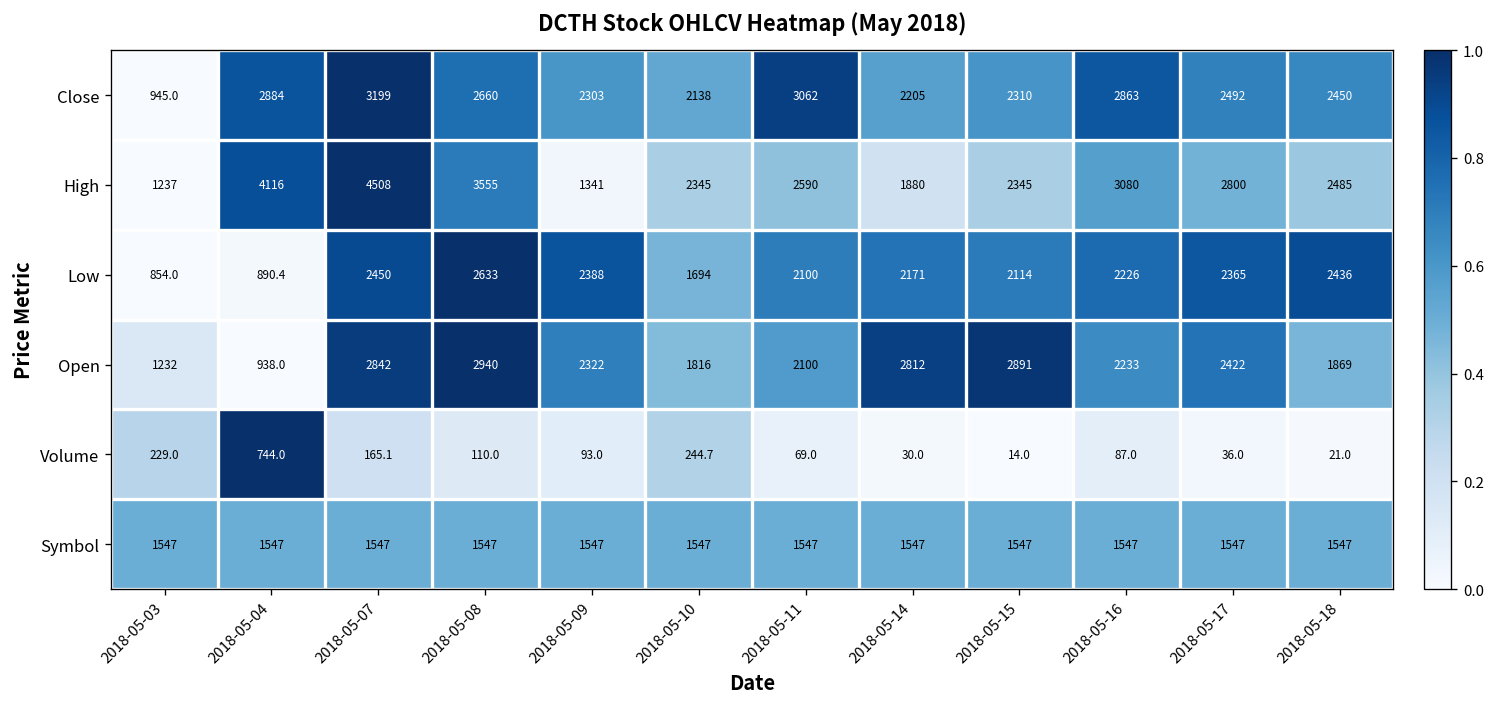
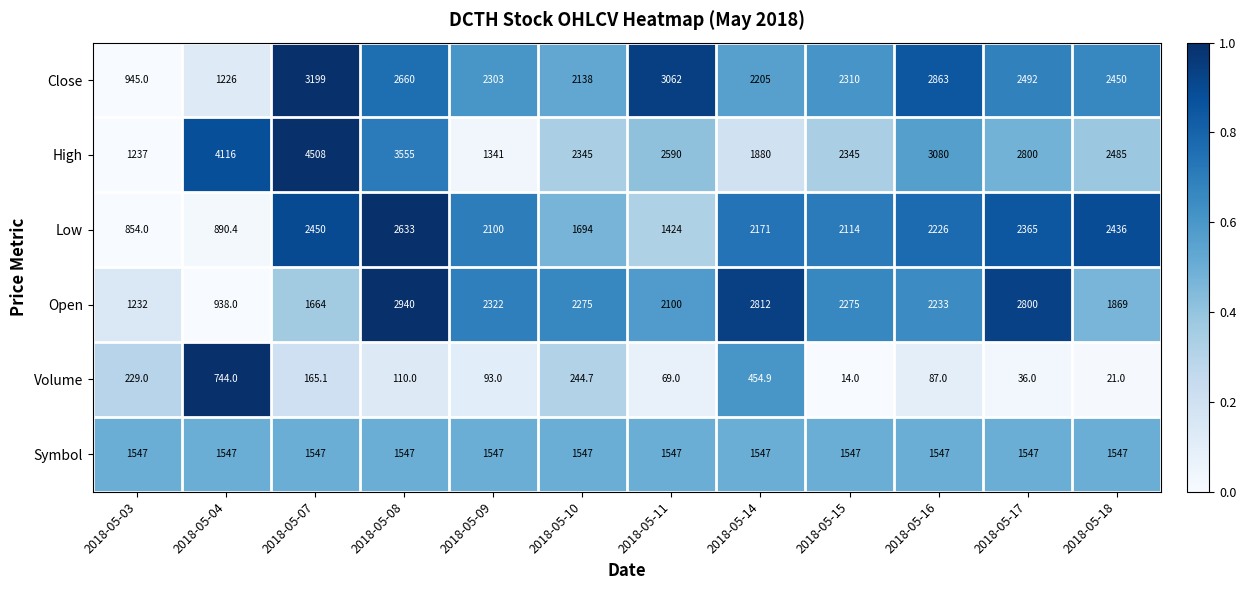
Close, 2018-05-04: 2884 -> 1226
Low, 2018-05-09: 2388 -> 2100
Low, 2018-05-11: 2100 -> 1424
Open, 2018-05-07: 2842 -> 1664
Open, 2018-05-10: 1816 -> 2275
Open, 2018-05-15: 2891 -> 2275
Open, 2018-05-17: 2422 -> 2800
Volume, 2018-05-14: 30.0 -> 454.9
